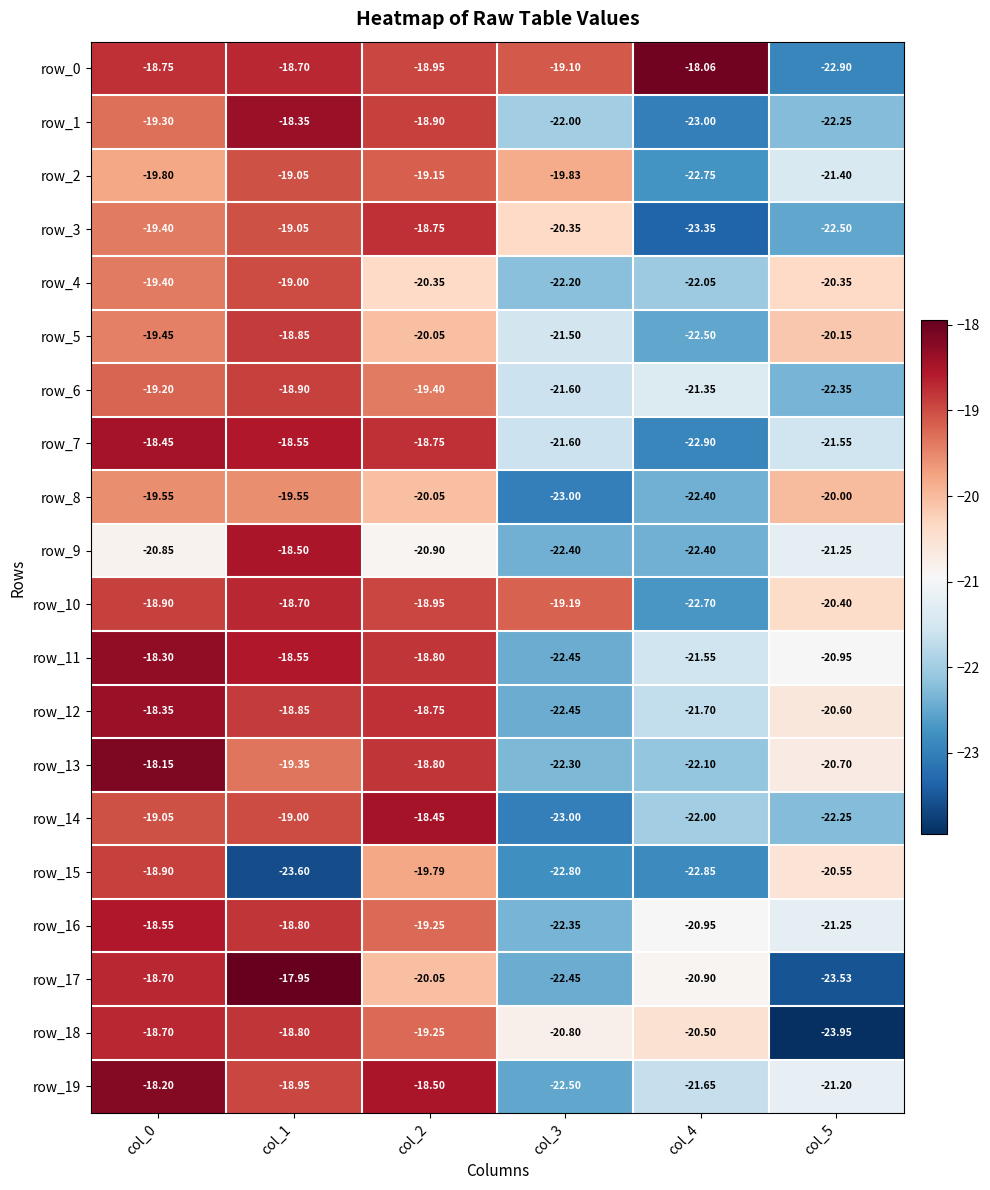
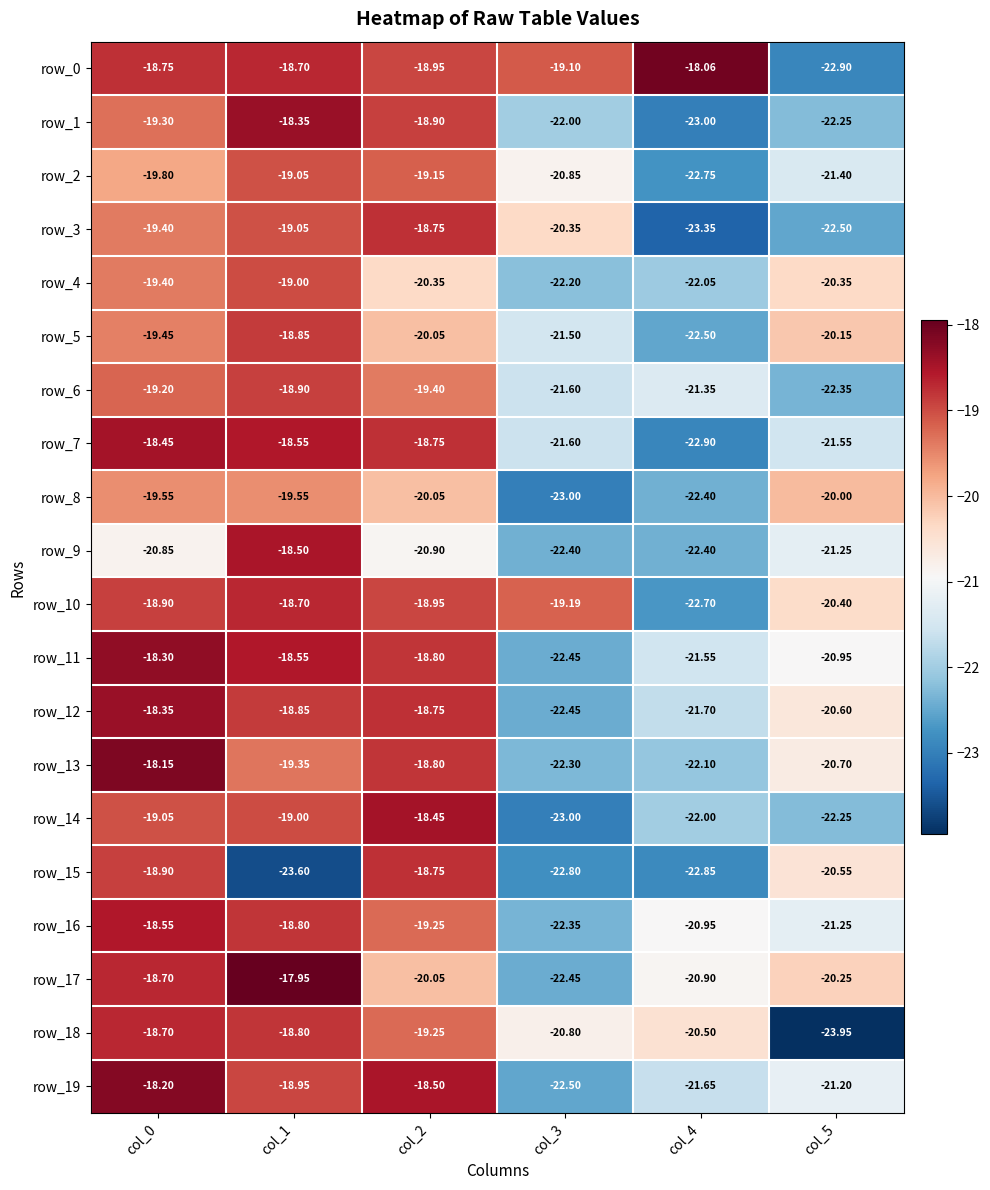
row_2, col_3: -19.83 -> -20.85
row_15, col_2: -19.79 -> -18.75
row_17, col_5: -23.53 -> -20.25
